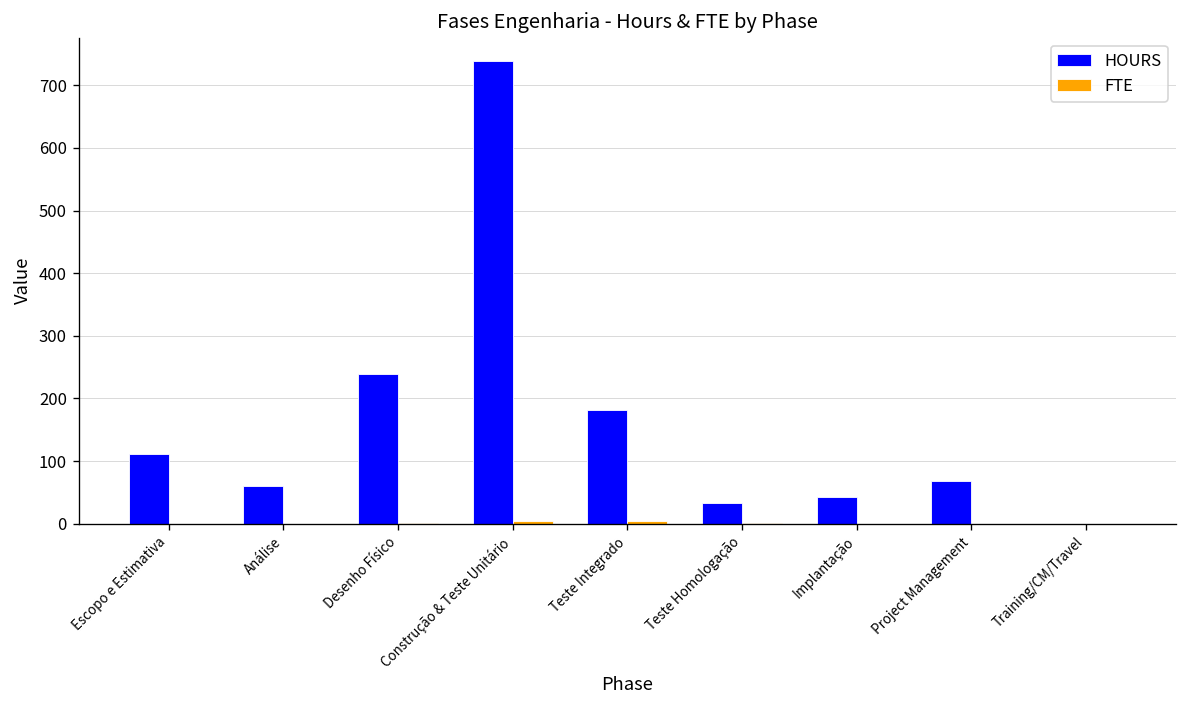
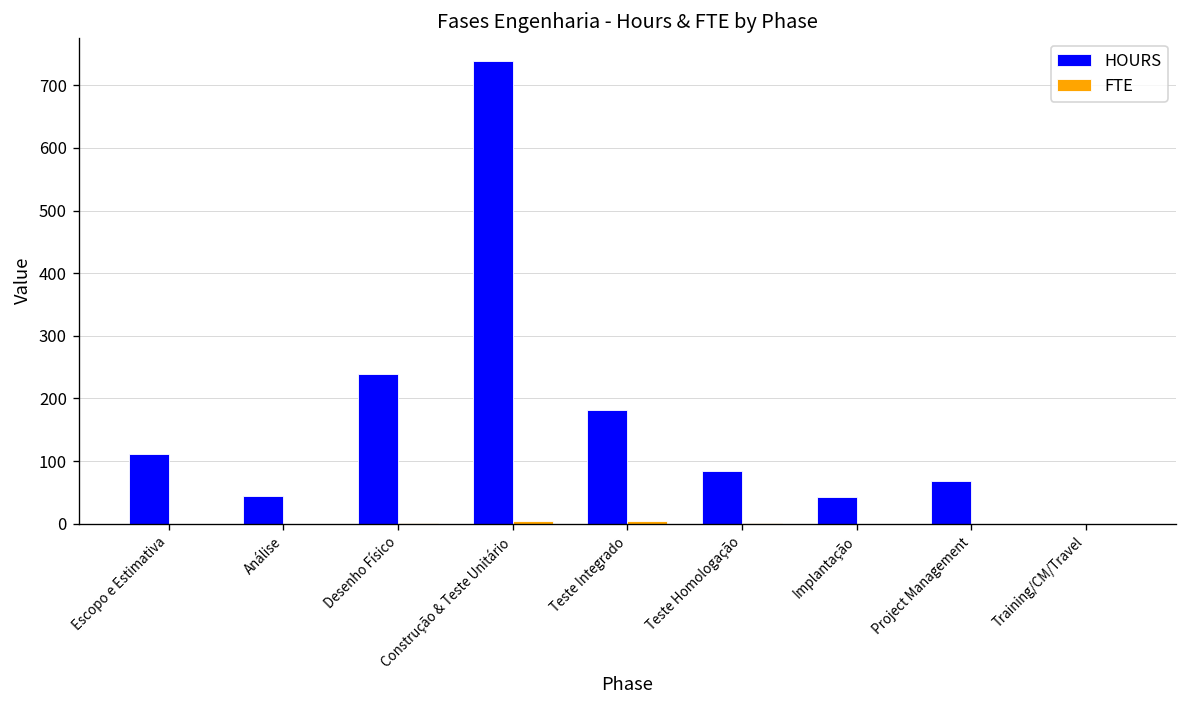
HOURS, Análise: 60 -> 40
HOURS, Teste Homologação: 30 -> 80
